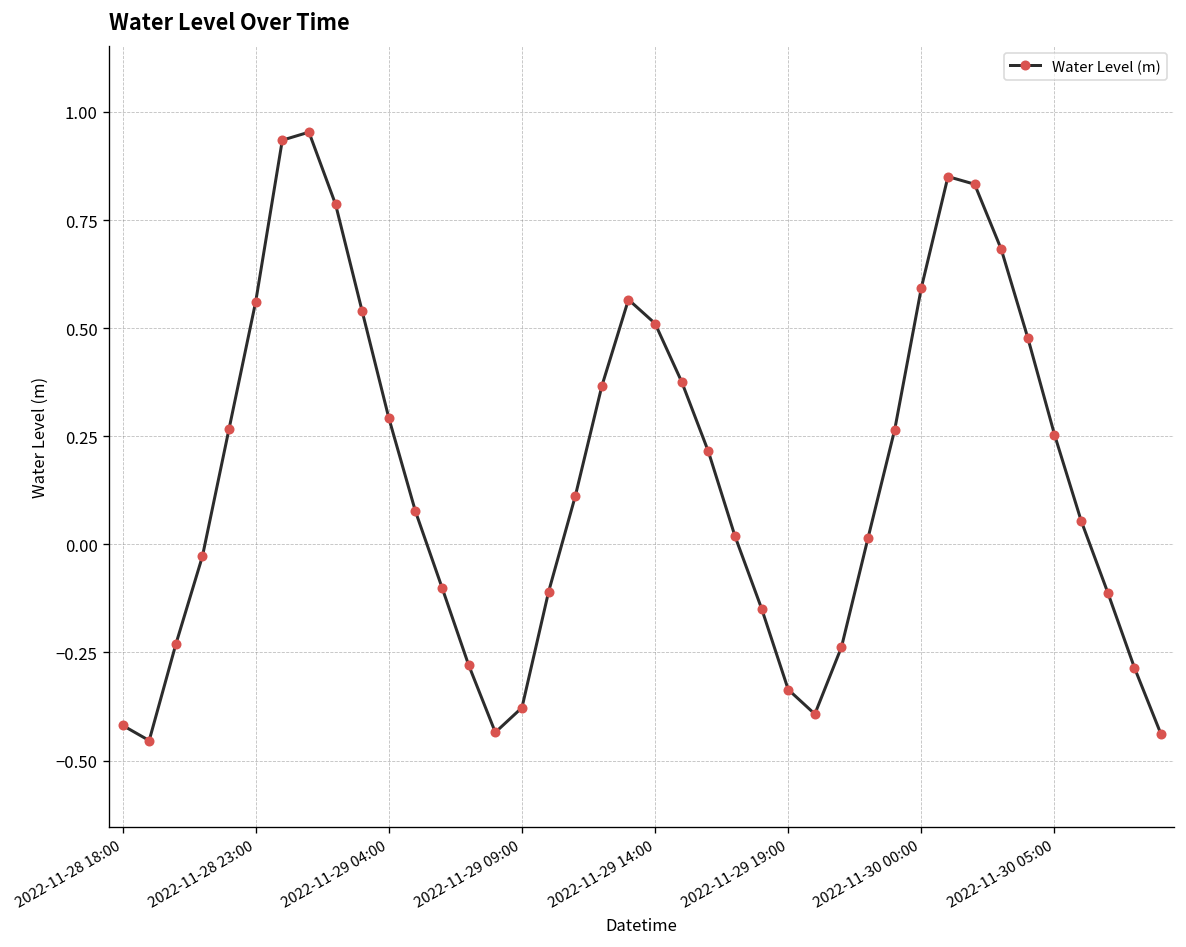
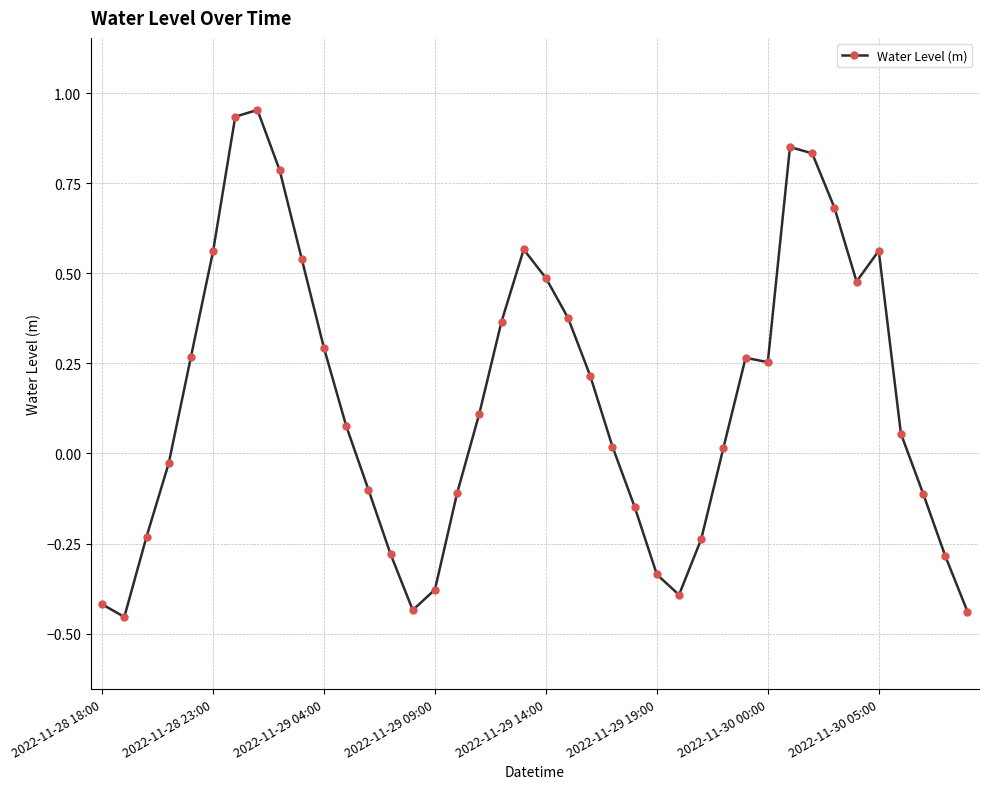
2022-11-29 14:00: 0.51 -> 0.49
2022-11-30 00:00: 0.59 -> 0.25
2022-11-30 05:00: 0.25 -> 0.56
